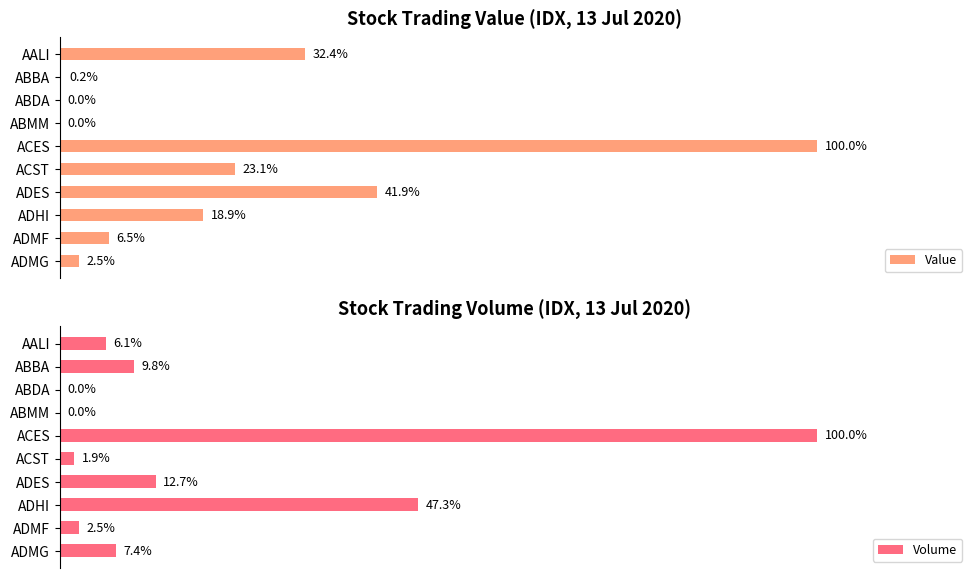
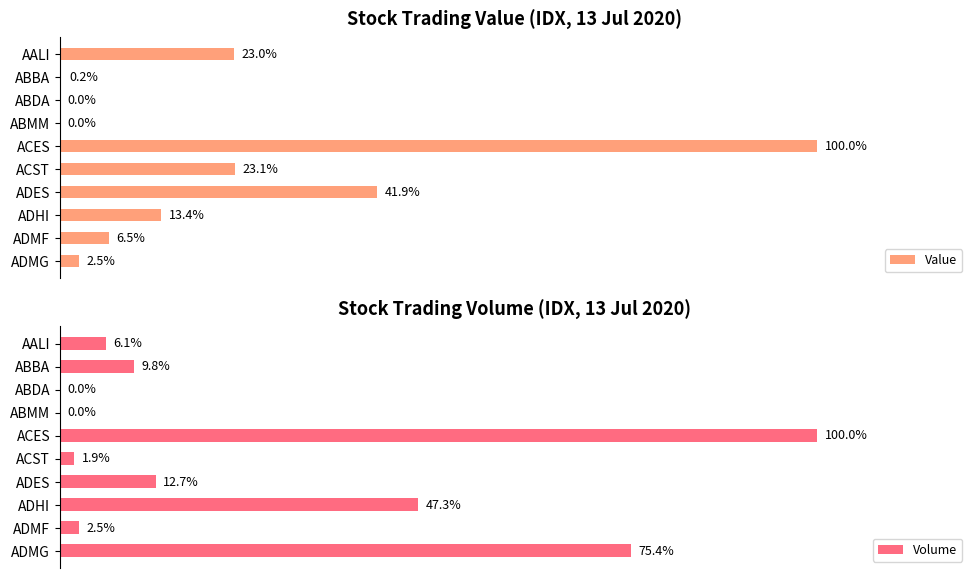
Stock Trading Value (IDX, 13 Jul 2020), AALI: 32.4% -> 23.0%
Stock Trading Value (IDX, 13 Jul 2020), ADHI: 18.9% -> 13.4%
Stock Trading Volume (IDX, 13 Jul 2020), ADMG: 7.4% -> 75.4%
